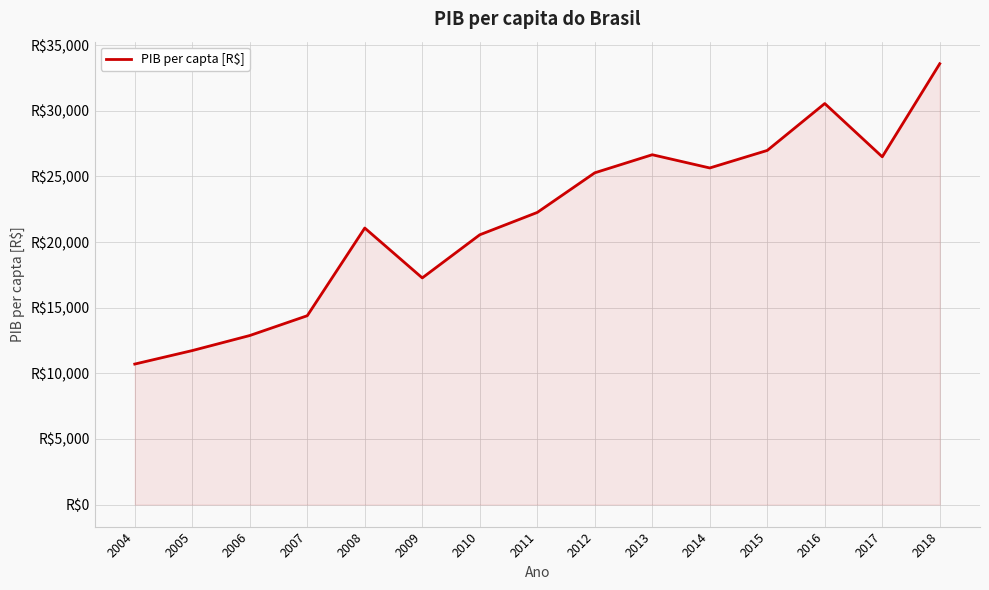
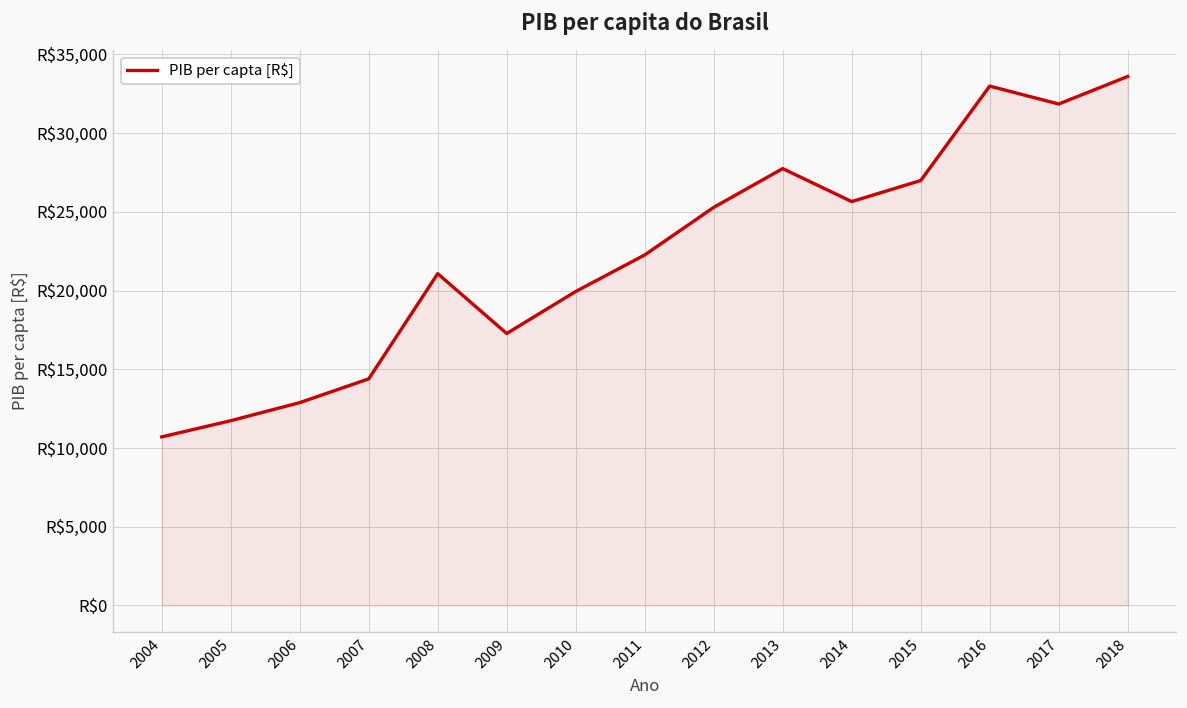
2010: R$20,600 -> R$19,900
2013: R$26,700 -> R$27,700
2016: R$30,600 -> R$33,000
2017: R$26,500 -> R$31,800
